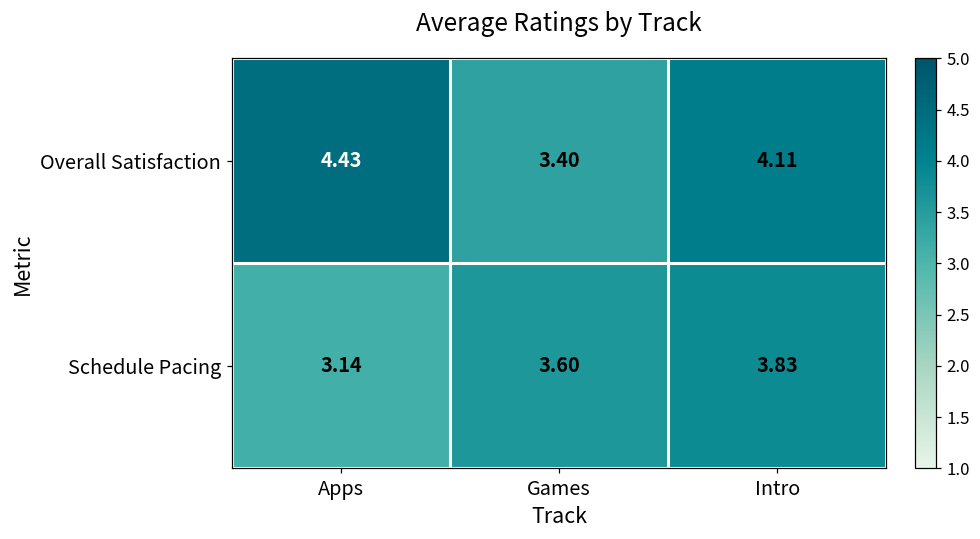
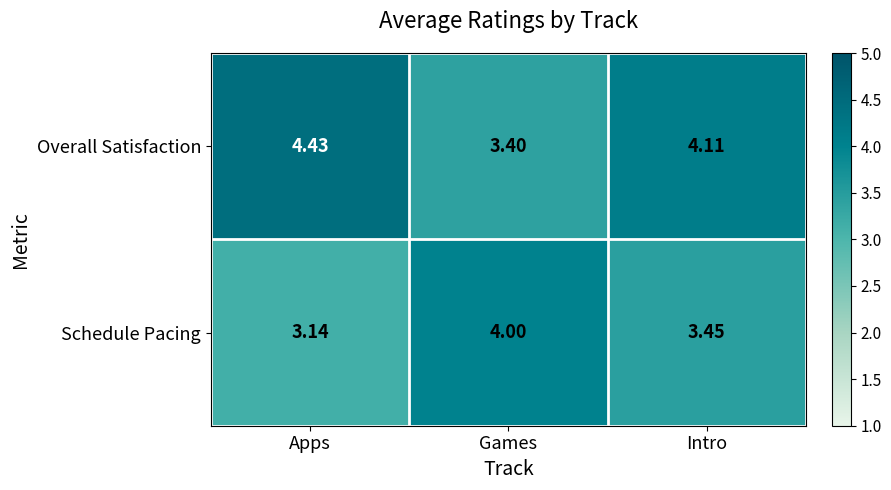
Schedule Pacing, Games: 3.60 -> 4.00
Schedule Pacing, Intro: 3.83 -> 3.45
